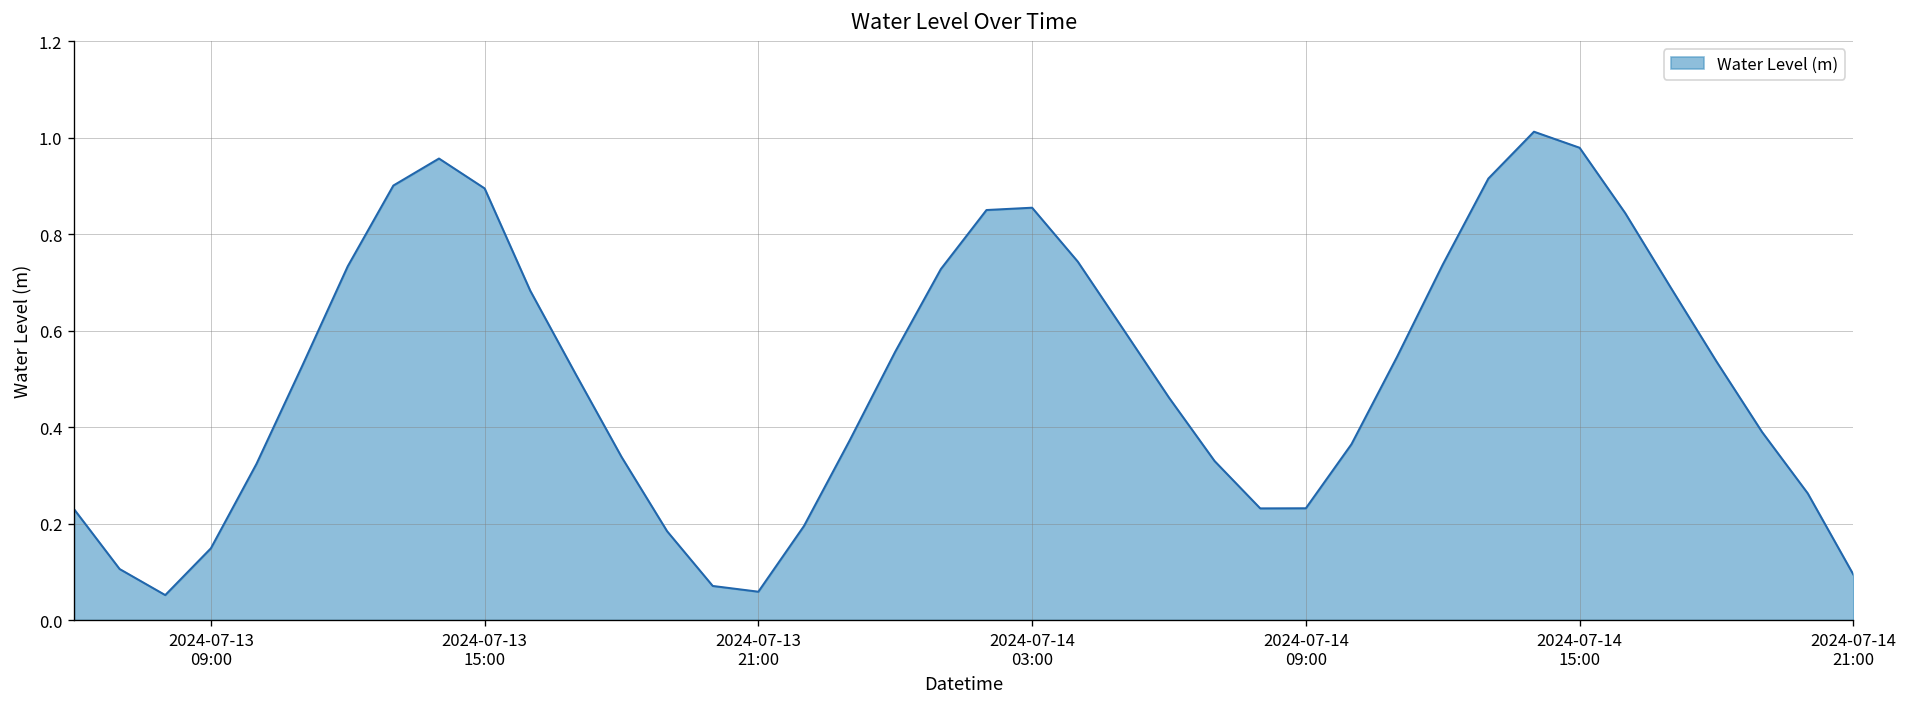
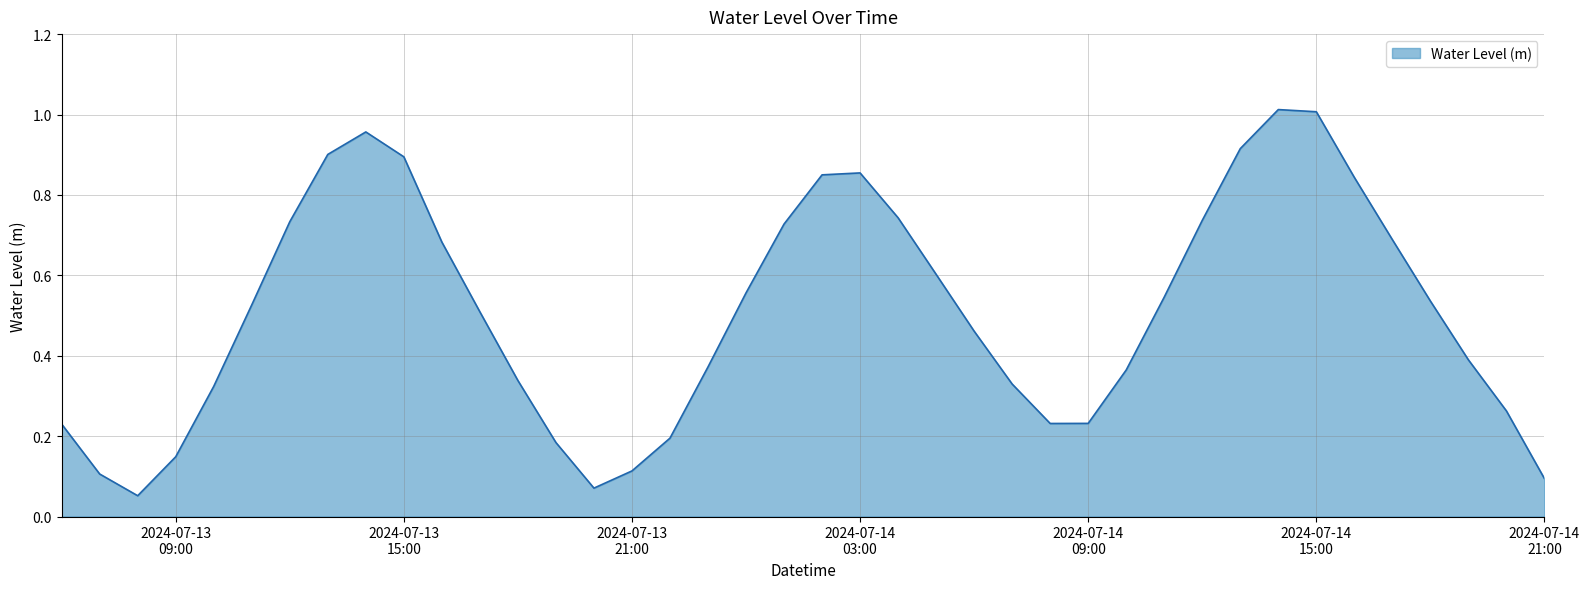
2024-07-13 21:00: 0.06 -> 0.11
2024-07-14 15:00: 0.98 -> 1.01
